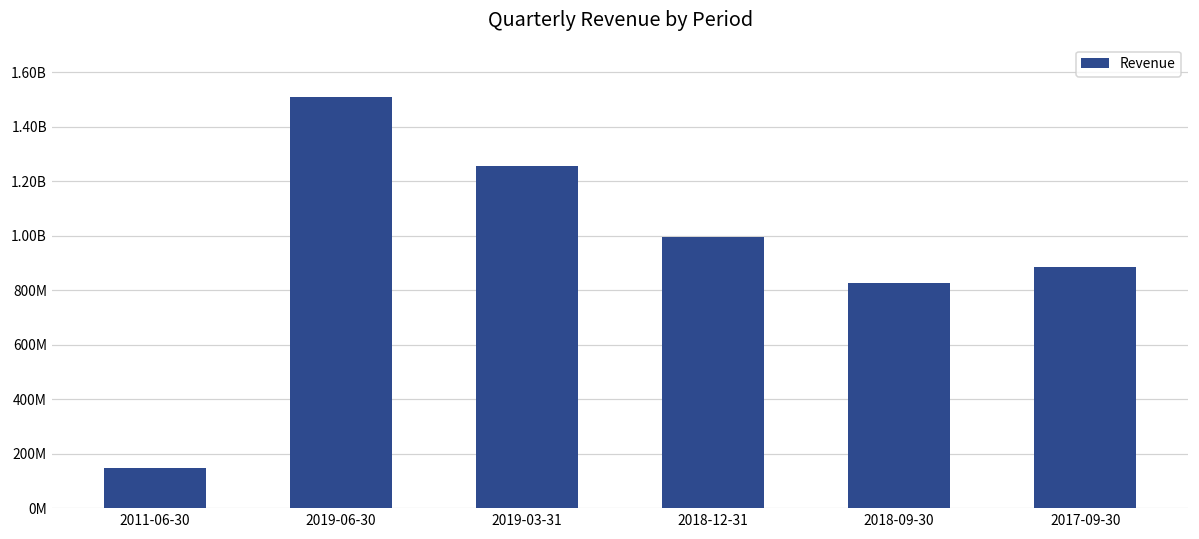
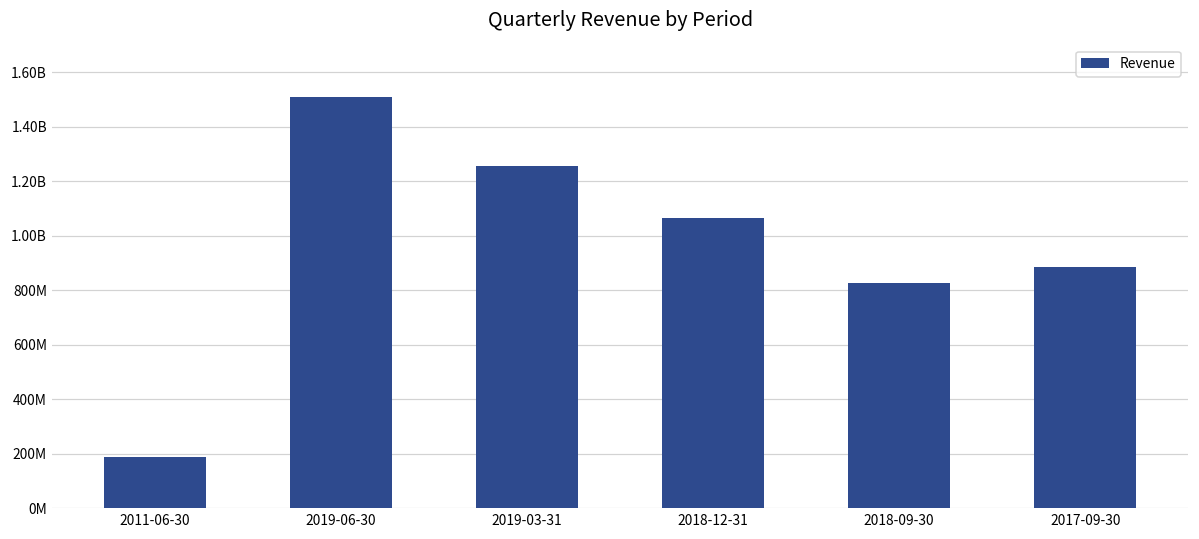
2011-06-30: 150000000 -> 190000000
2018-12-31: 990000000 -> 1060000000
